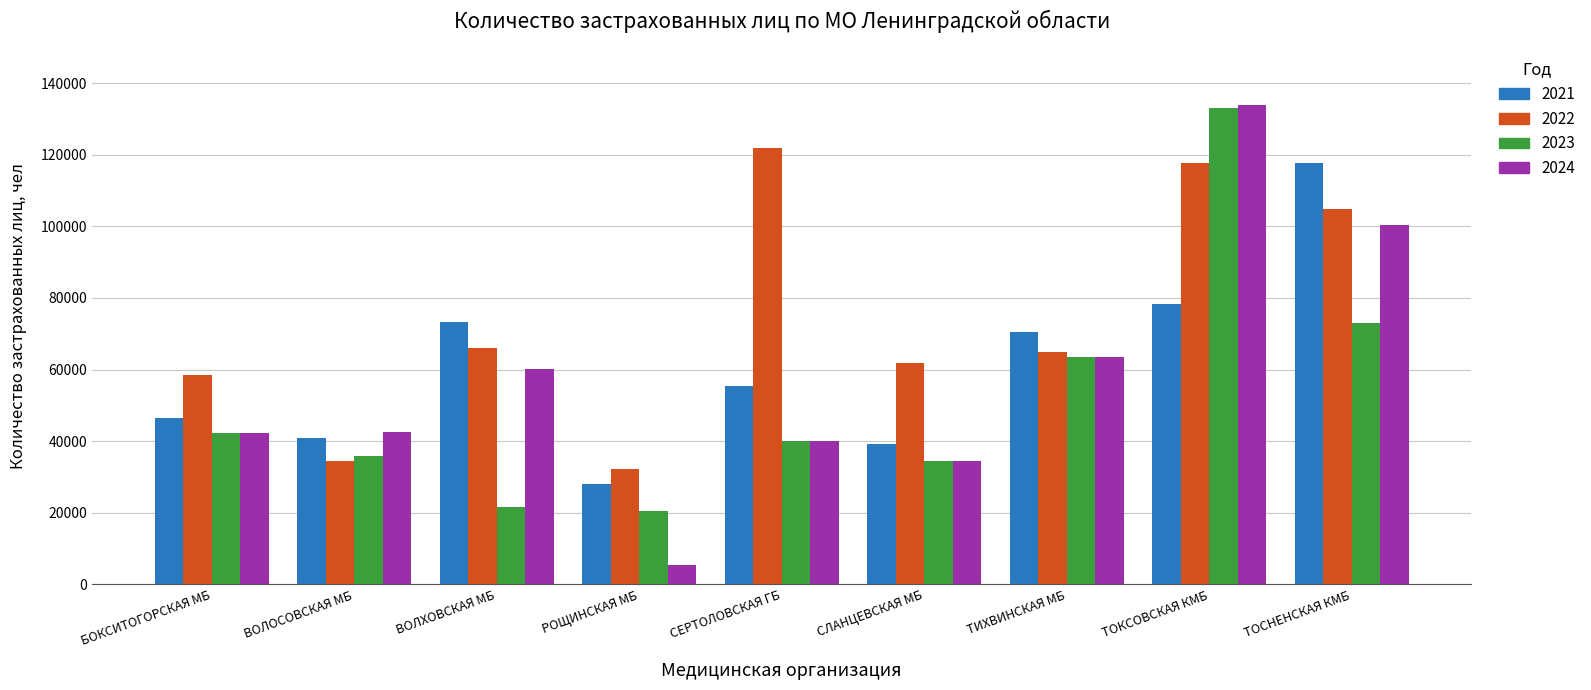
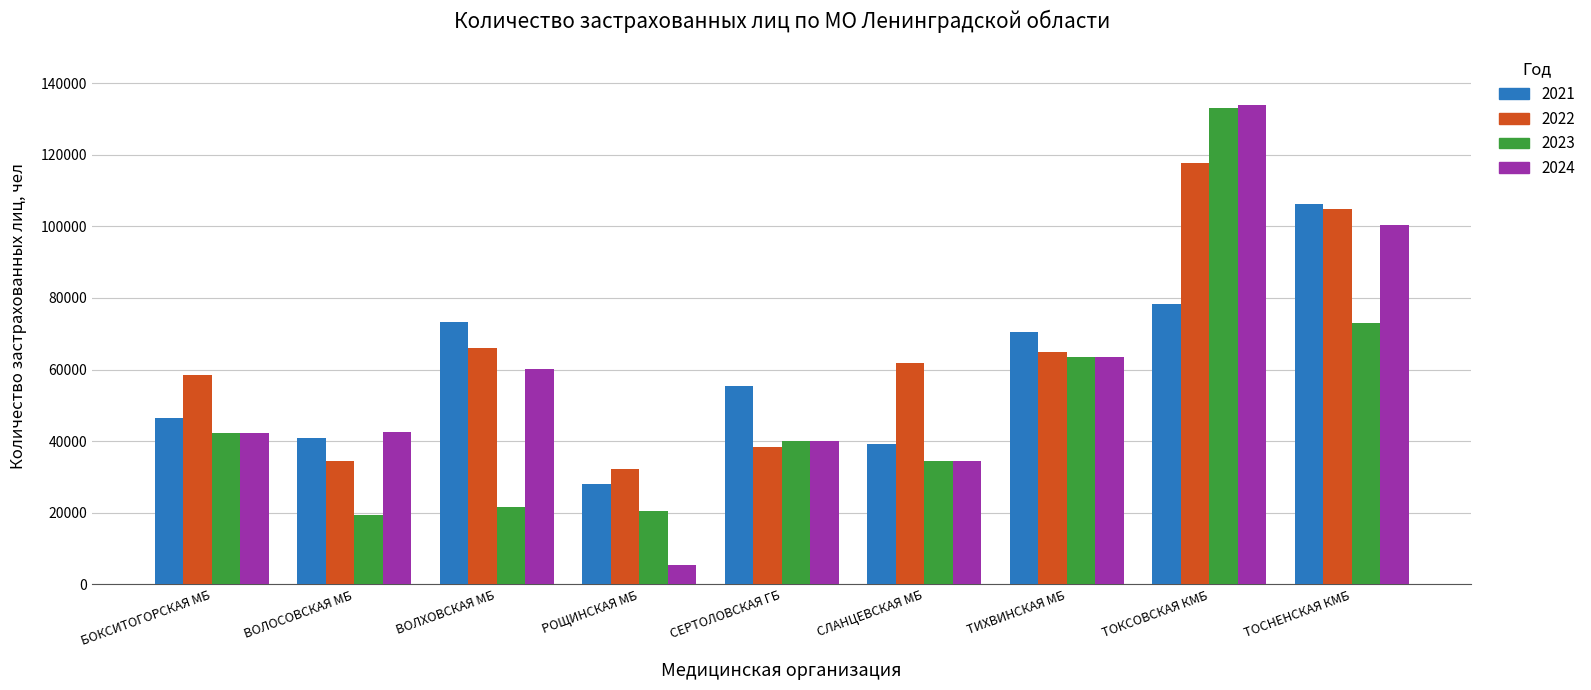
2023, ВОЛОСОВСКАЯ МБ: 36000 -> 19000
2022, СЕРТОЛОВСКАЯ ГБ: 122000 -> 38000
2021, ТОСНЕНСКАЯ КМБ: 118000 -> 106000
